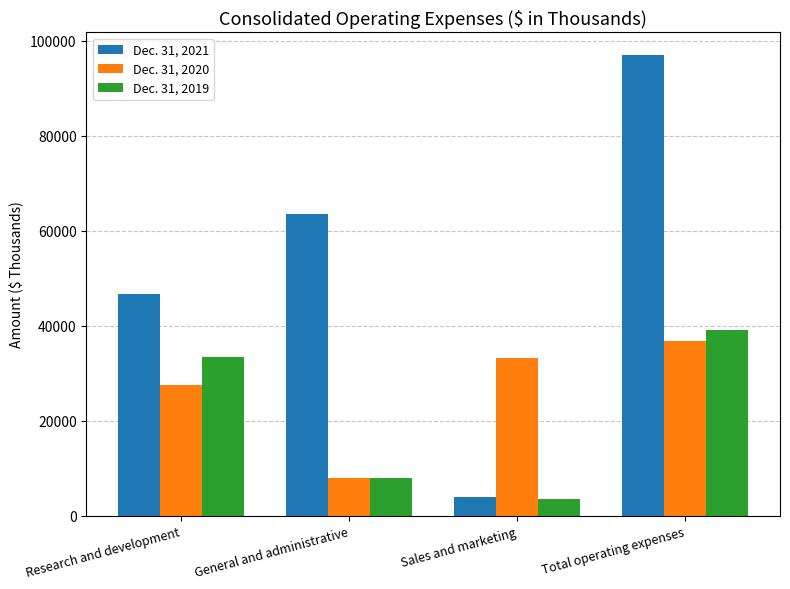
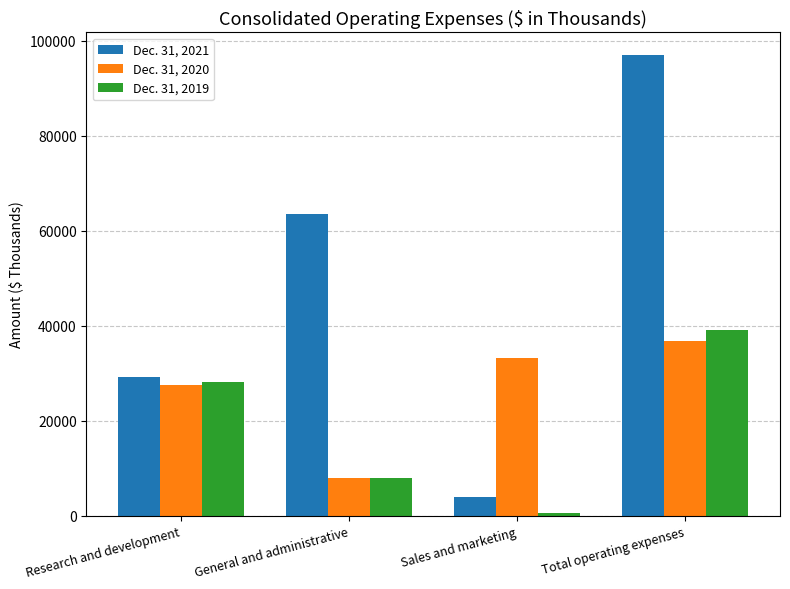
Dec. 31, 2021, Research and development: 47000 -> 29000
Dec. 31, 2019, Research and development: 33000 -> 28000
Dec. 31, 2019, Sales and marketing: 4000 -> 1000
